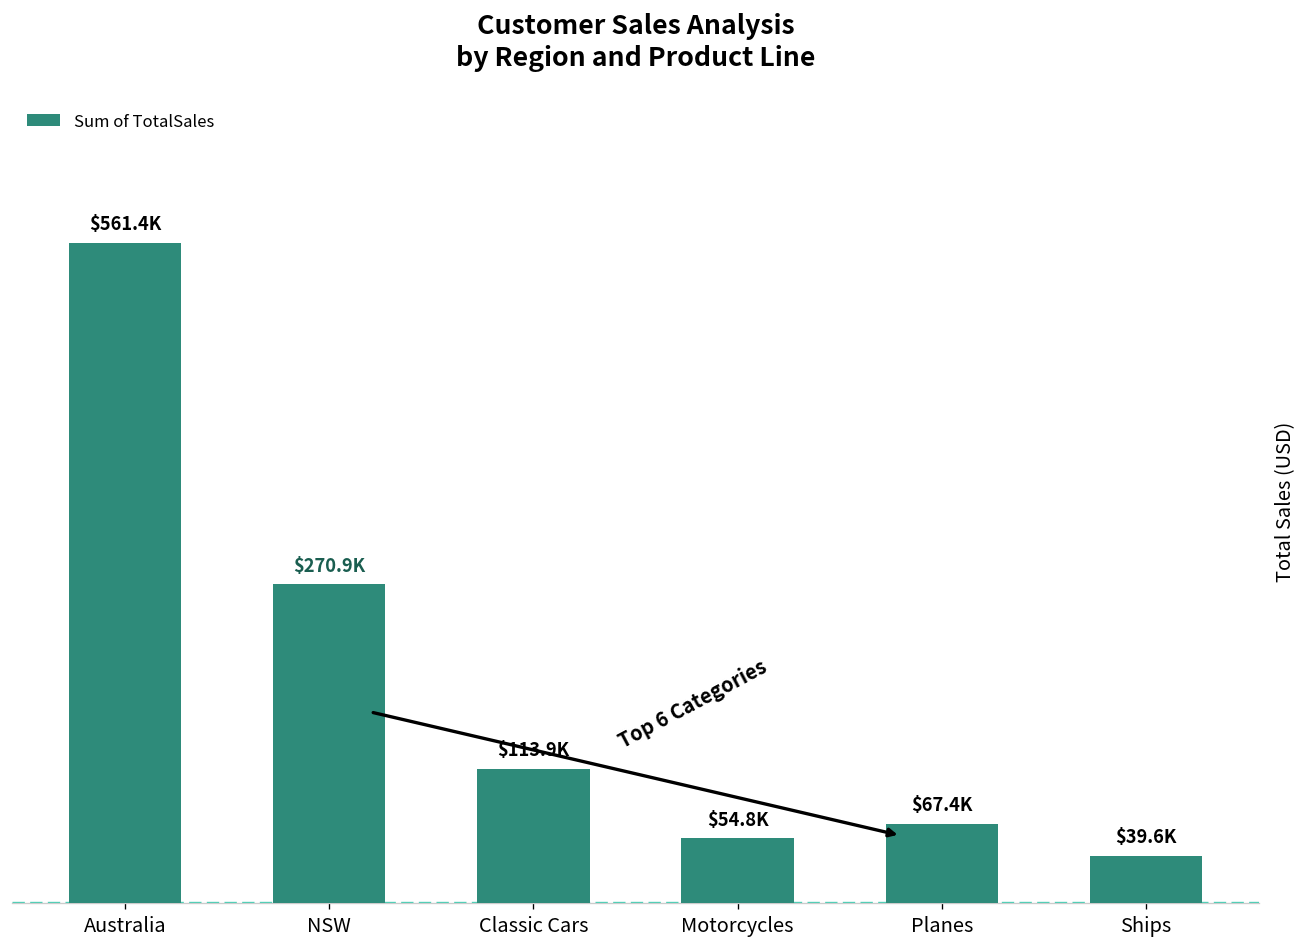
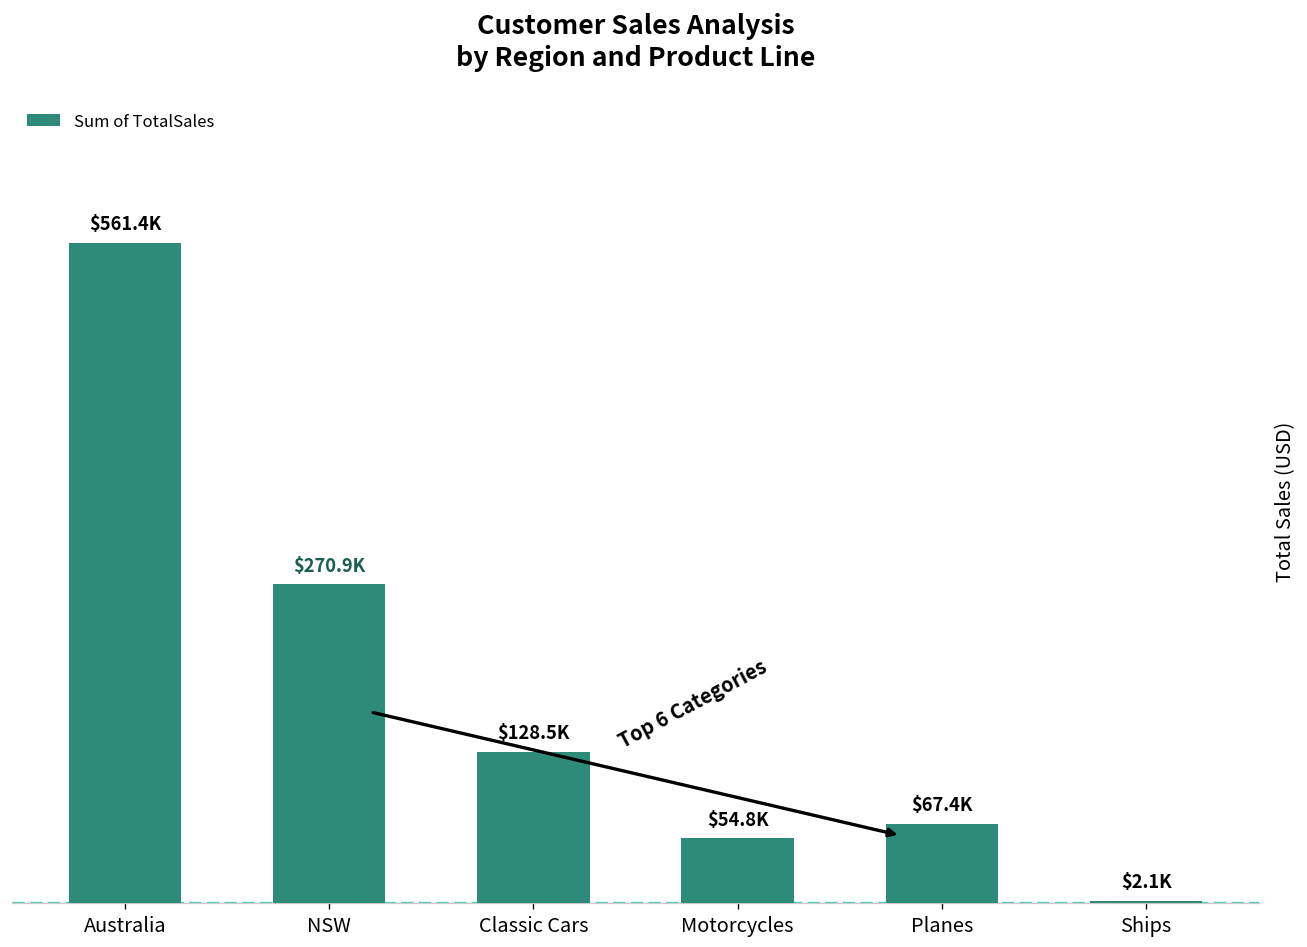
Classic Cars: $113.9K -> $128.5K
Ships: $39.6K -> $2.1K
